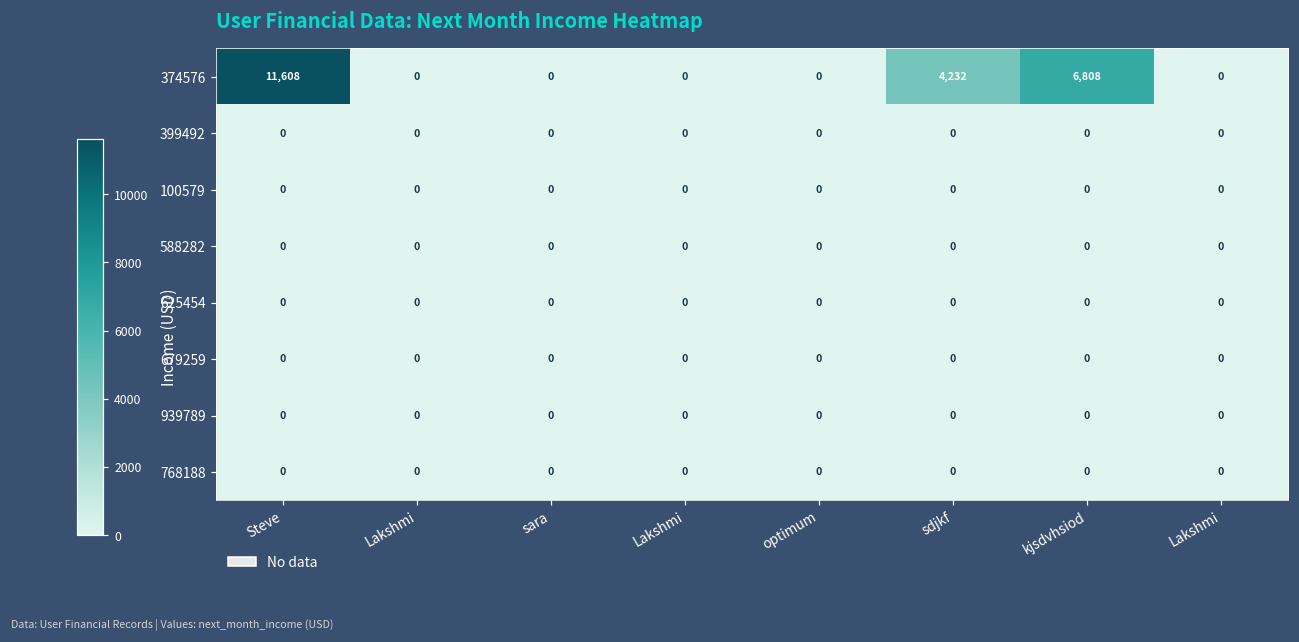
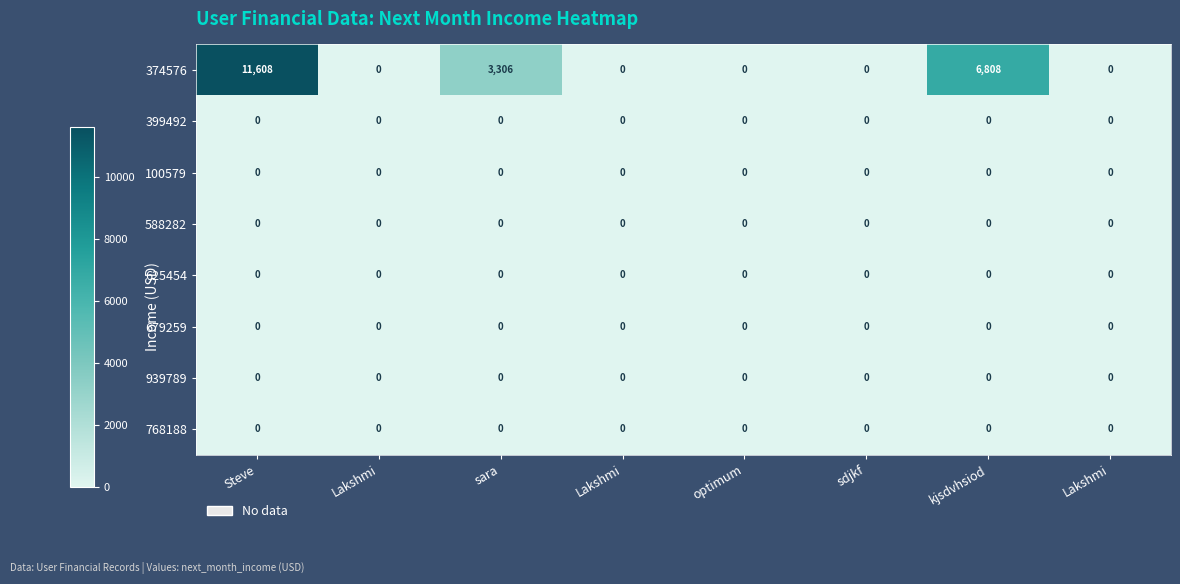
374576, sara: 0 -> 3,306
374576, sdjkf: 4,232 -> 0
